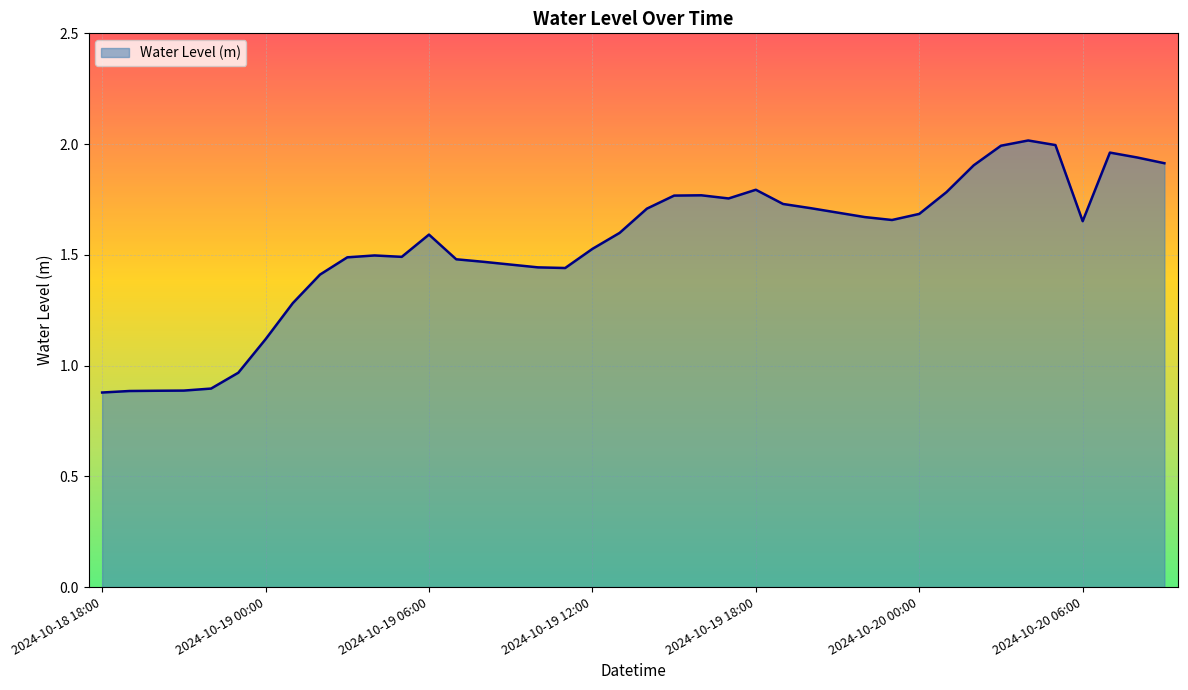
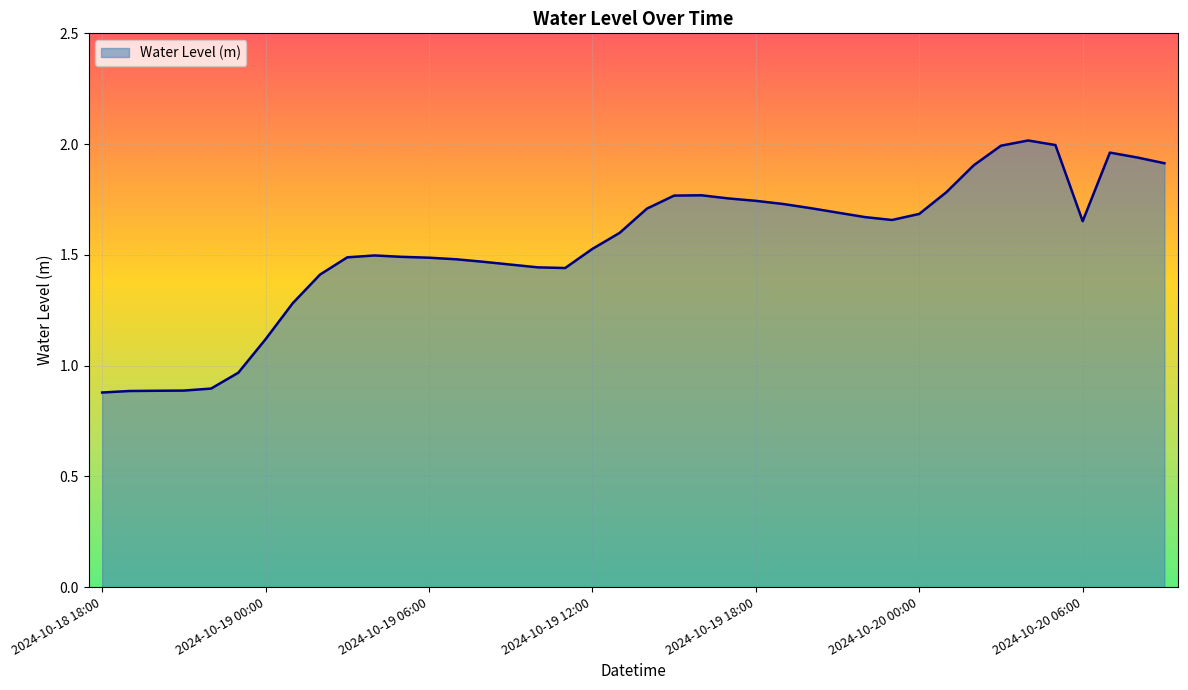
2024-10-19 06:00: 1.59 -> 1.49
2024-10-19 18:00: 1.79 -> 1.74
